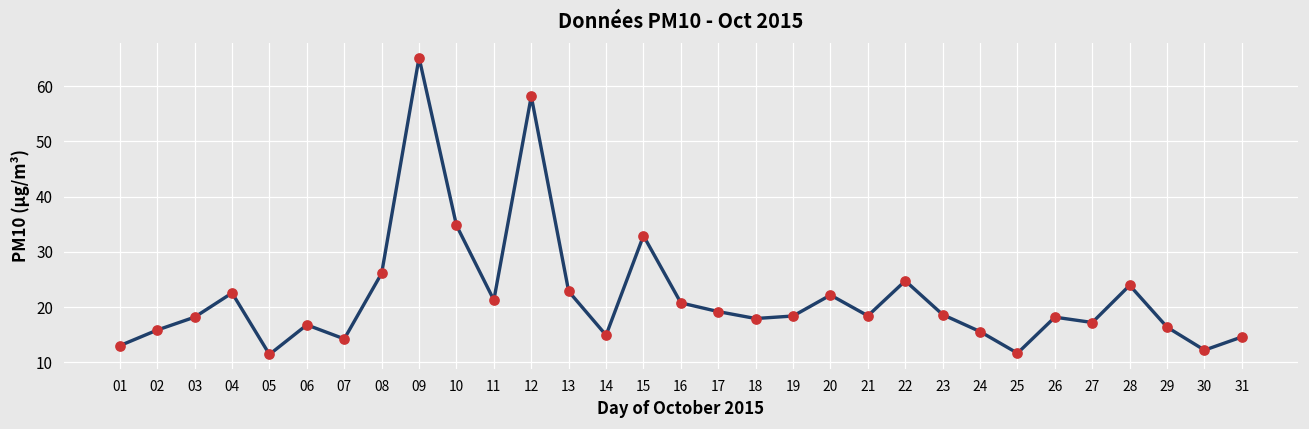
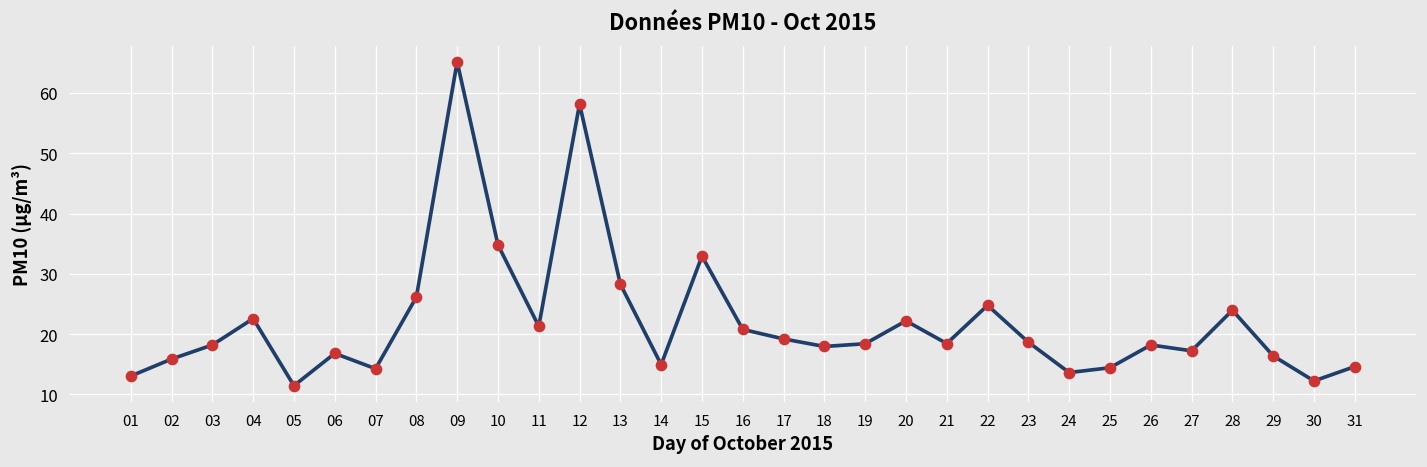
13: 23 -> 28
24: 16 -> 14
25: 12 -> 14
